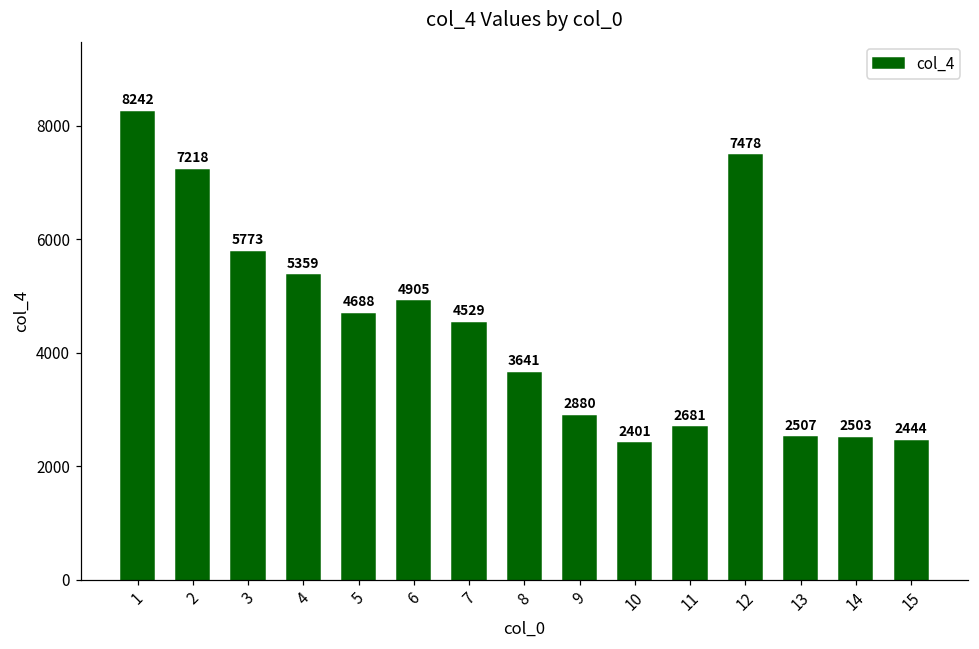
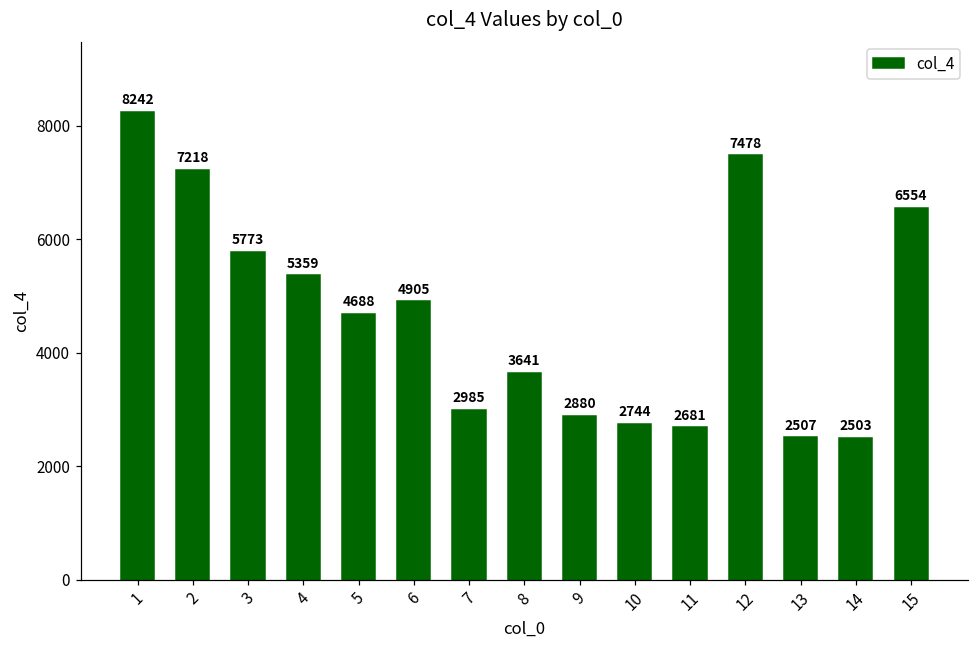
7: 4529 -> 2985
10: 2401 -> 2744
15: 2444 -> 6554
